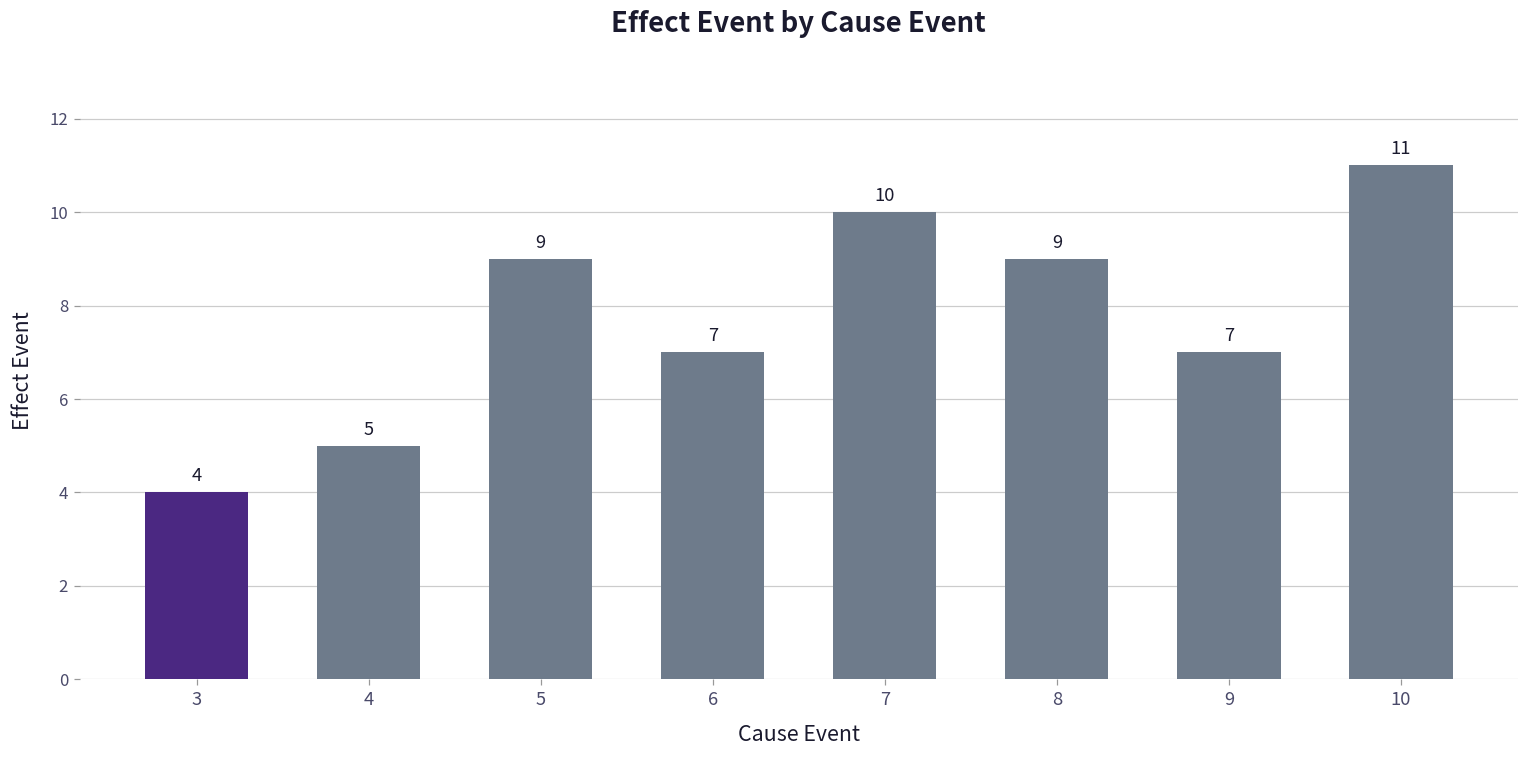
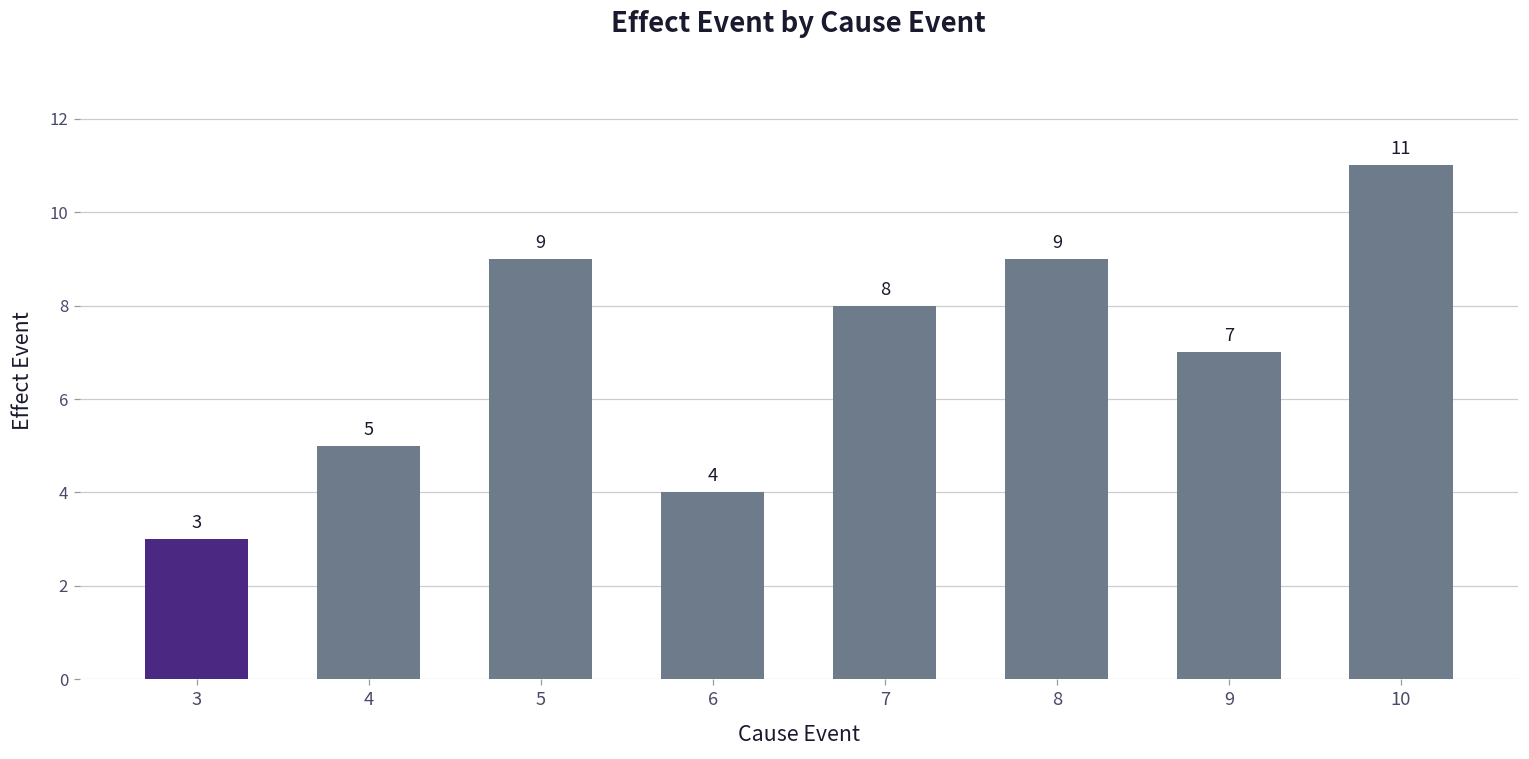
3: 4 -> 3
6: 7 -> 4
7: 10 -> 8
